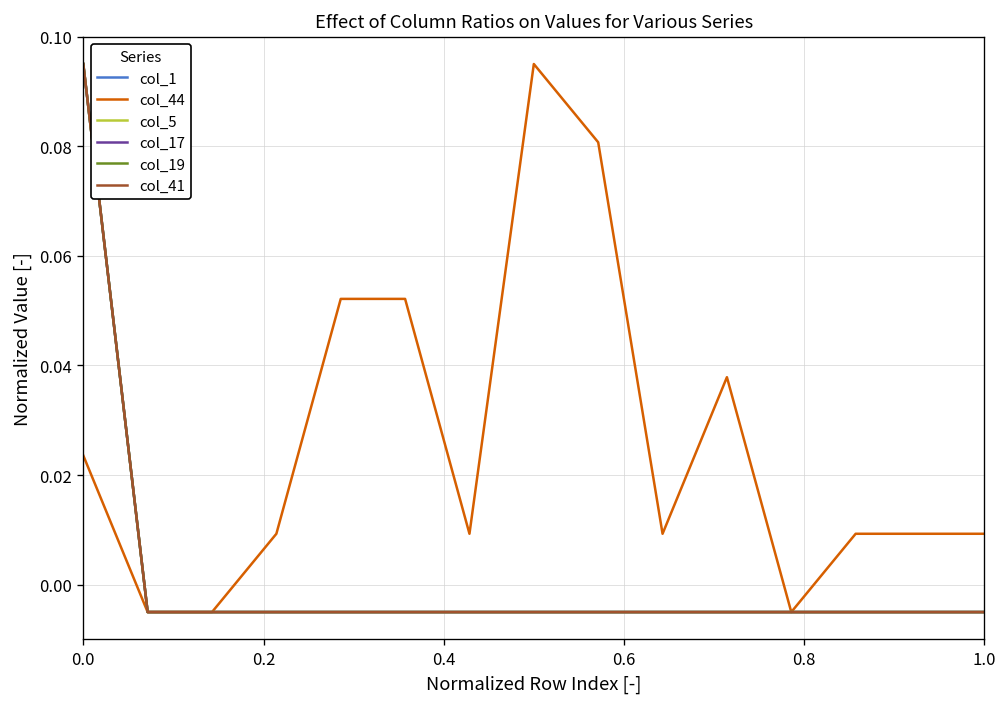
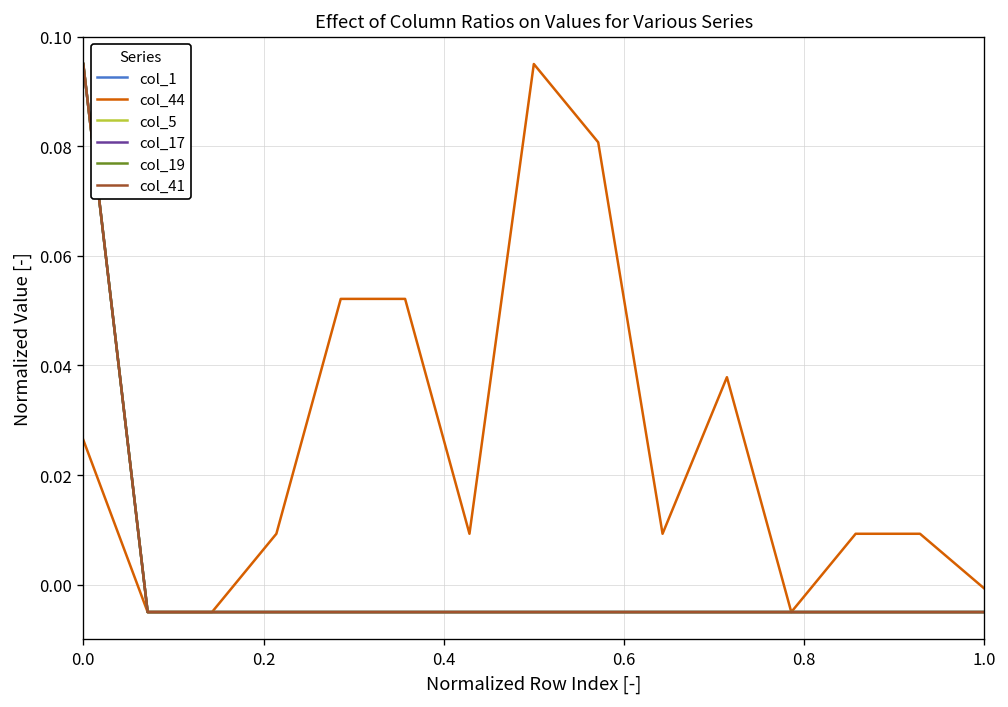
col_44, 0.0: 0.024 -> 0.026
col_44, 1.0: 0.009 -> -0.001
